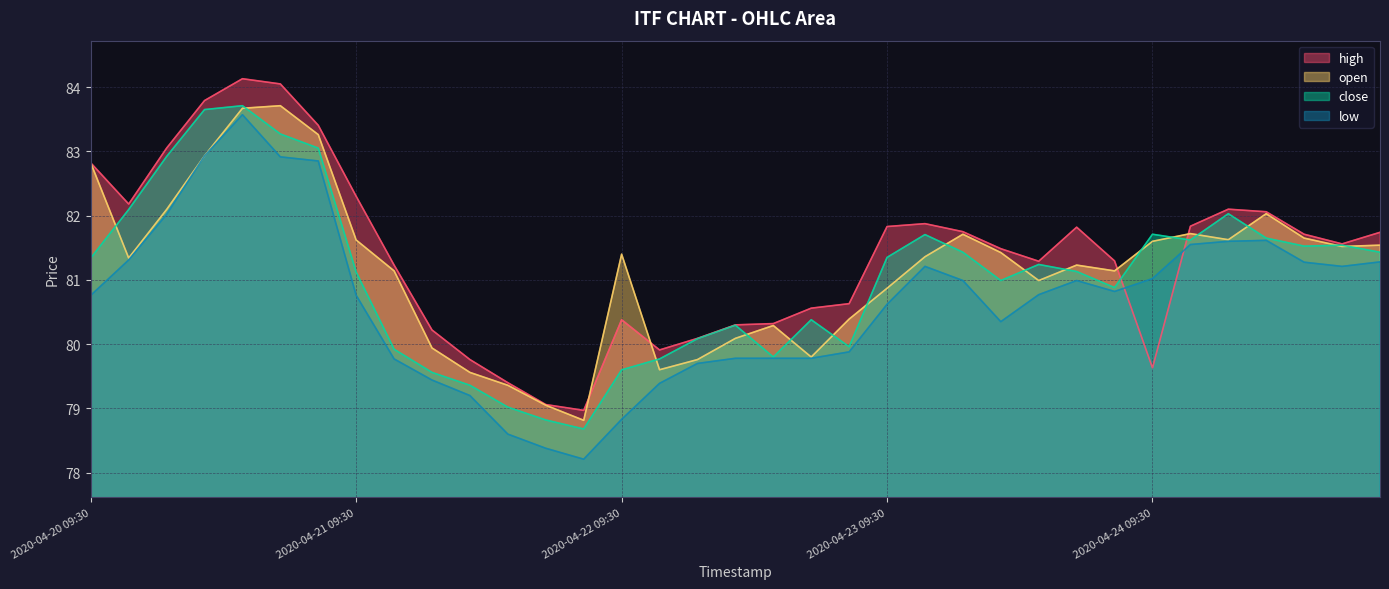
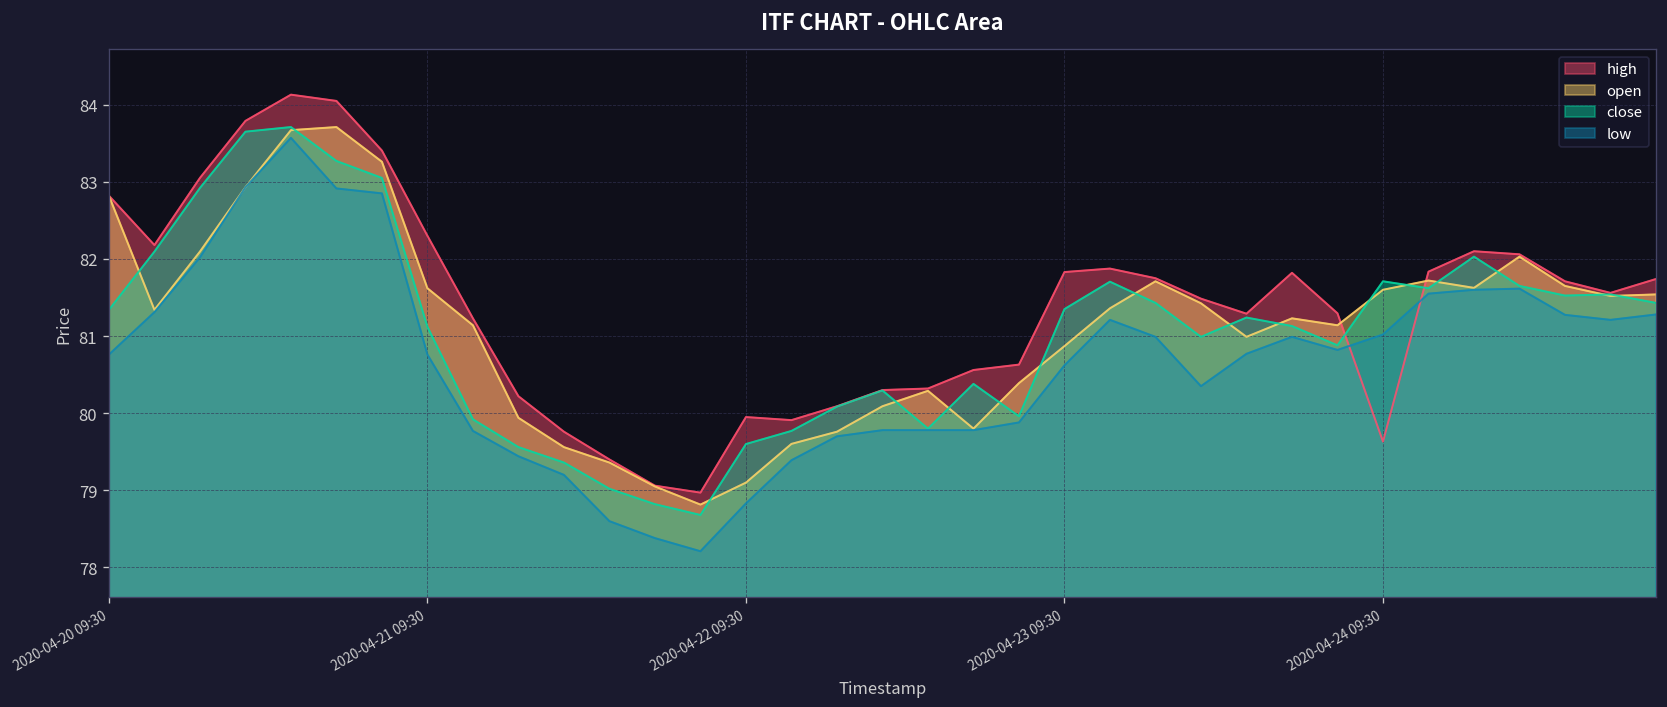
high, 2020-04-22 09:30: 80.4 -> 80.0
open, 2020-04-22 09:30: 81.4 -> 79.1
